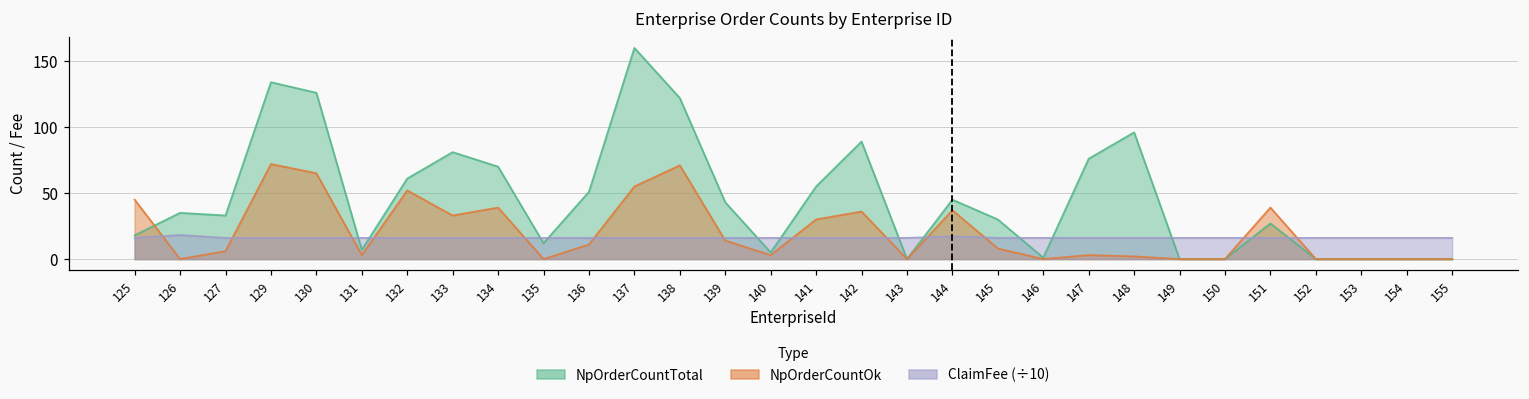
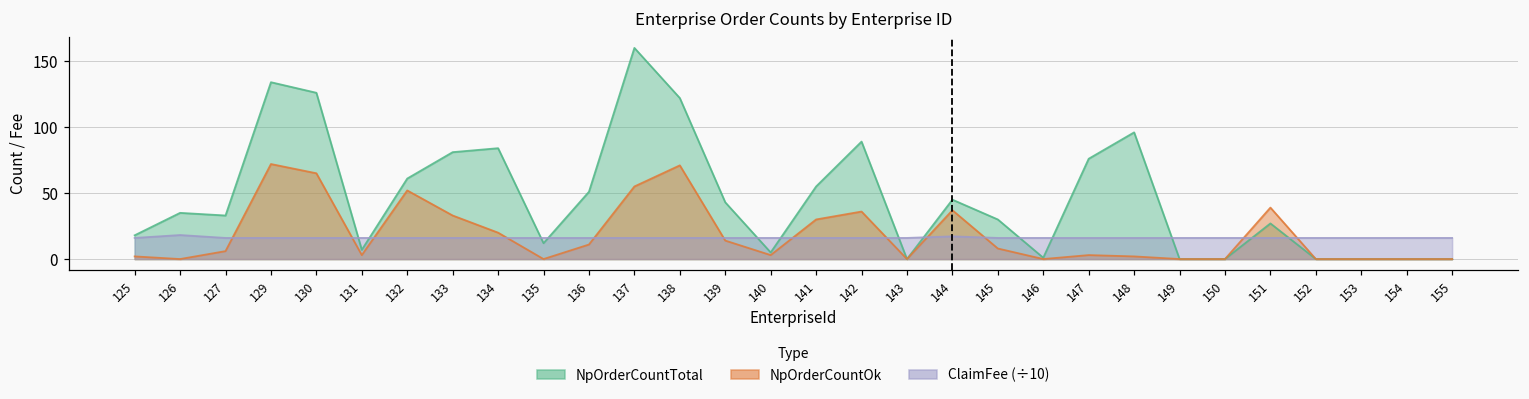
NpOrderCountOk, 125: 45 -> 2
NpOrderCountTotal, 134: 70 -> 84
NpOrderCountOk, 134: 39 -> 20
